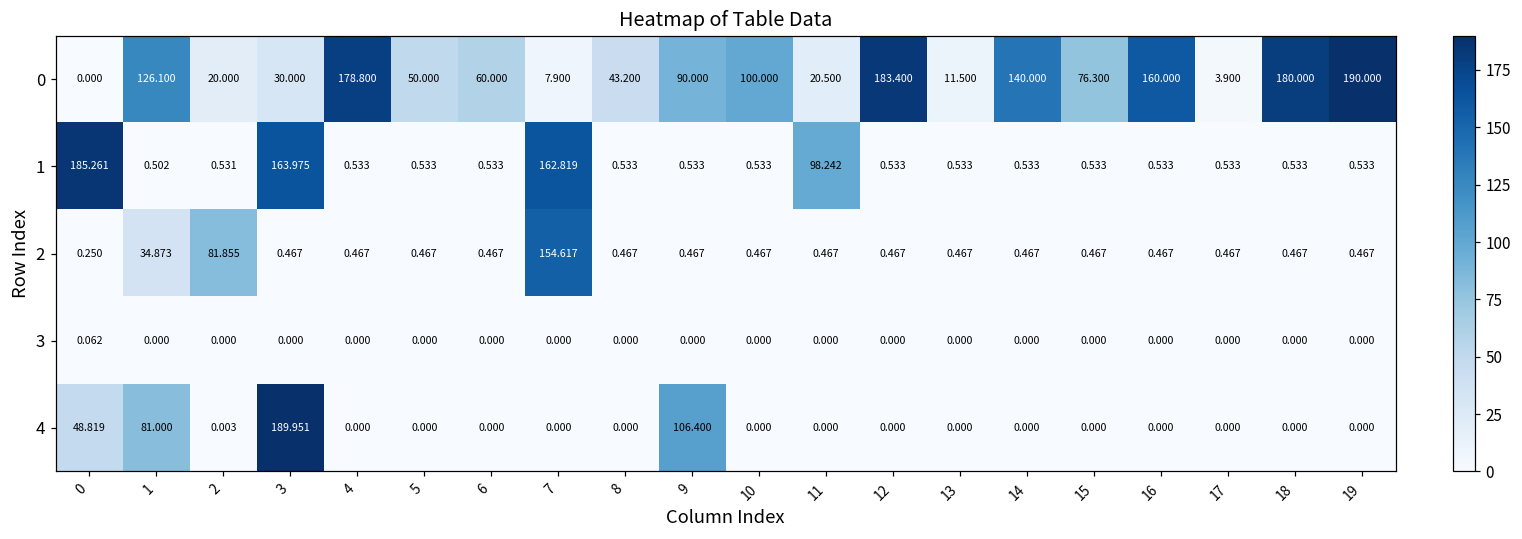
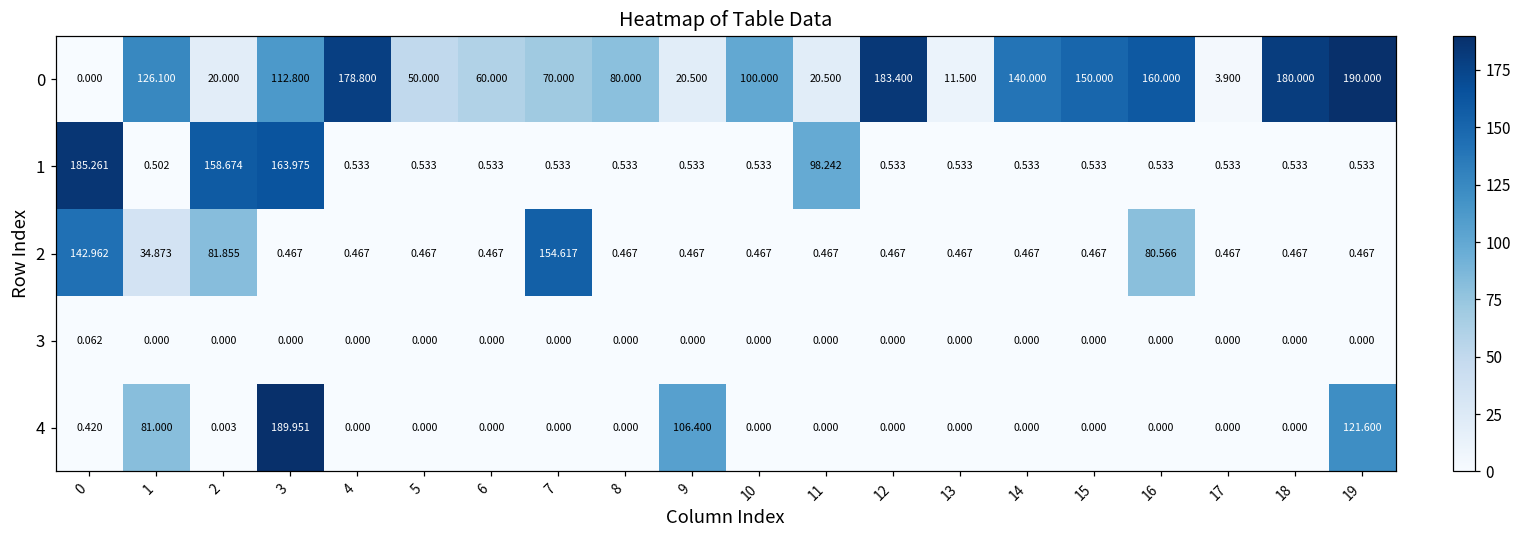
0, 3: 30.000 -> 112.800
0, 7: 7.900 -> 70.000
0, 8: 43.200 -> 80.000
0, 9: 90.000 -> 20.500
0, 15: 76.300 -> 150.000
1, 2: 0.531 -> 158.674
1, 7: 162.819 -> 0.533
2, 0: 0.250 -> 142.962
2, 16: 0.467 -> 80.566
4, 0: 48.819 -> 0.420
4, 19: 0.000 -> 121.600
